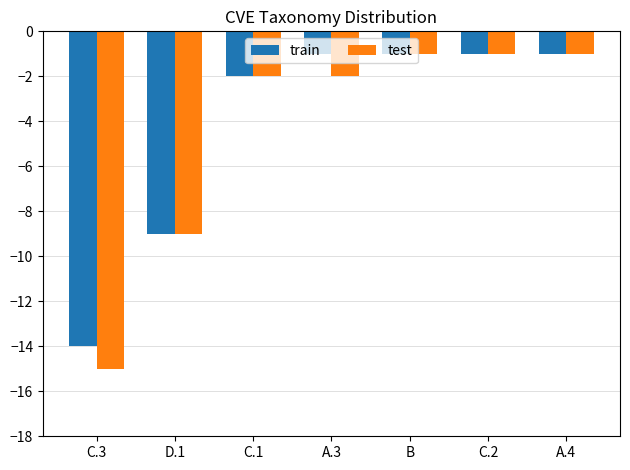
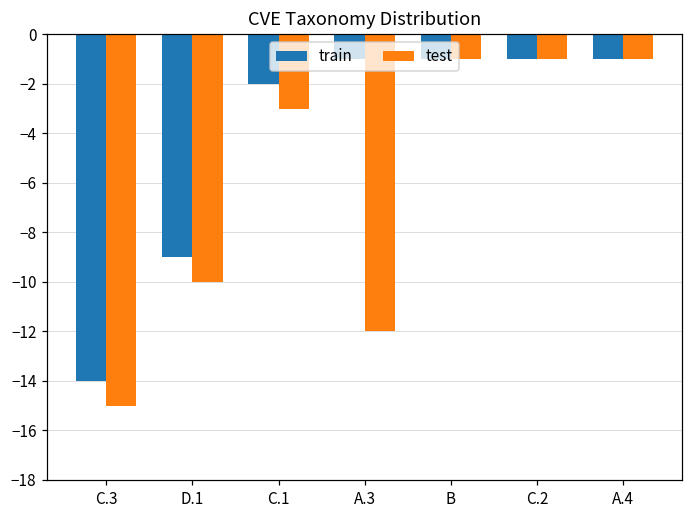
test, D.1: -9.0 -> -10.0
test, C.1: -2.0 -> -3.0
test, A.3: -2.0 -> -12.0
